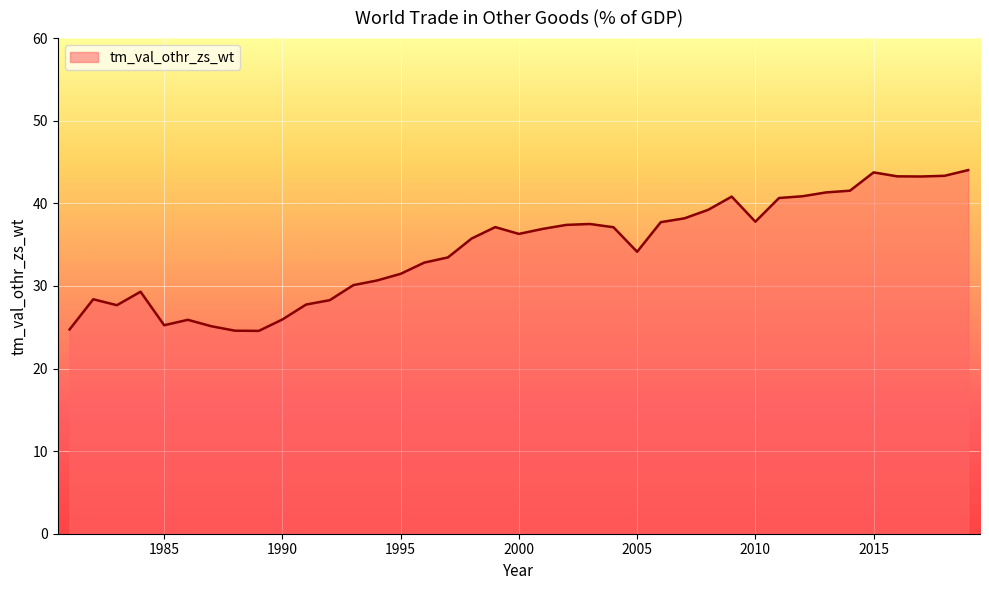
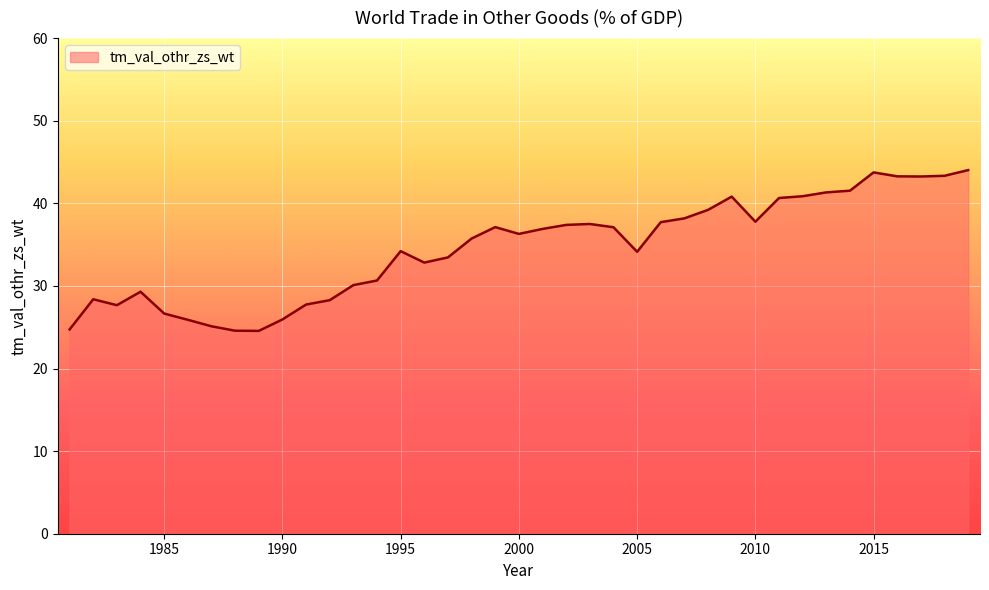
1985: 25 -> 27
1995: 31 -> 34
